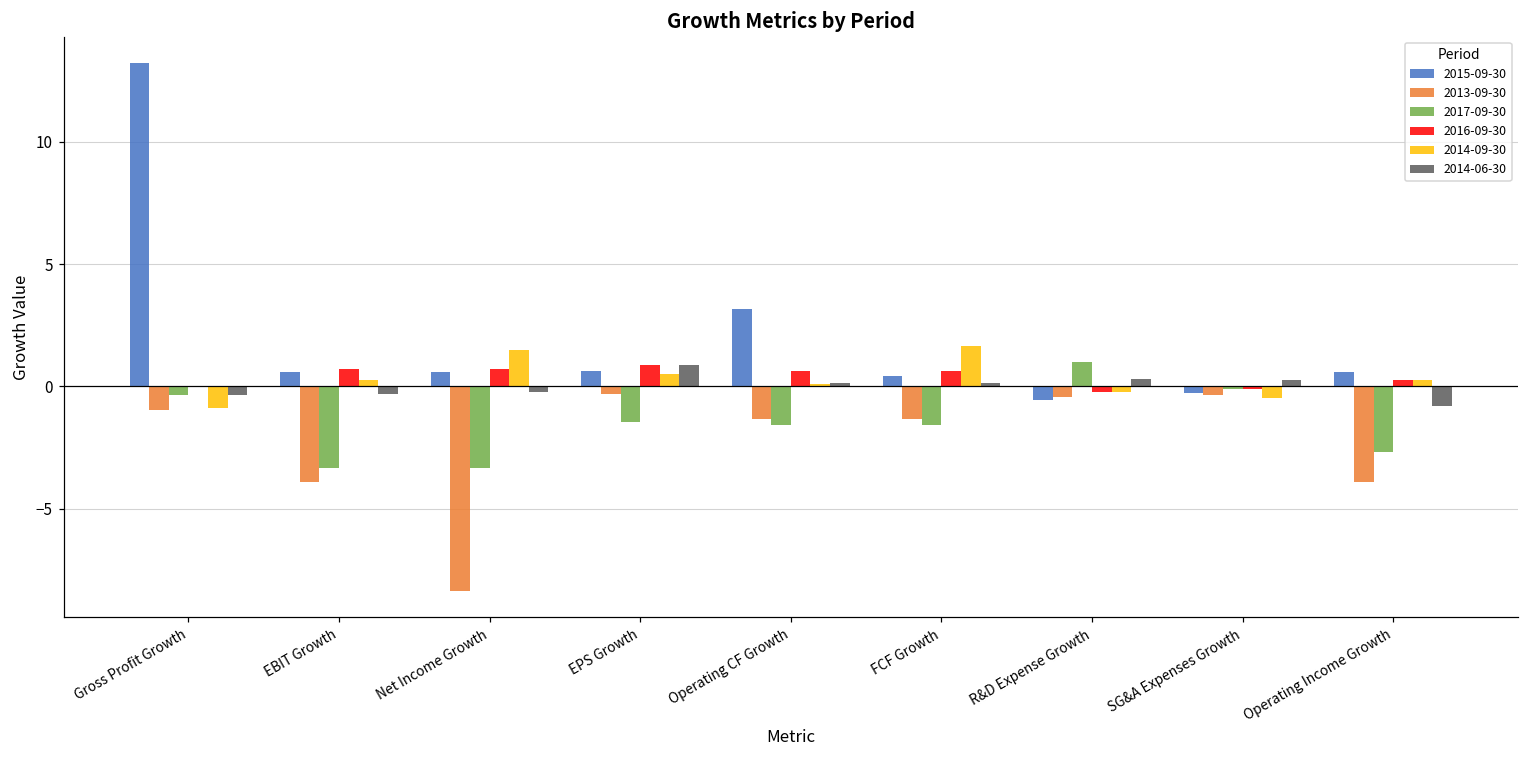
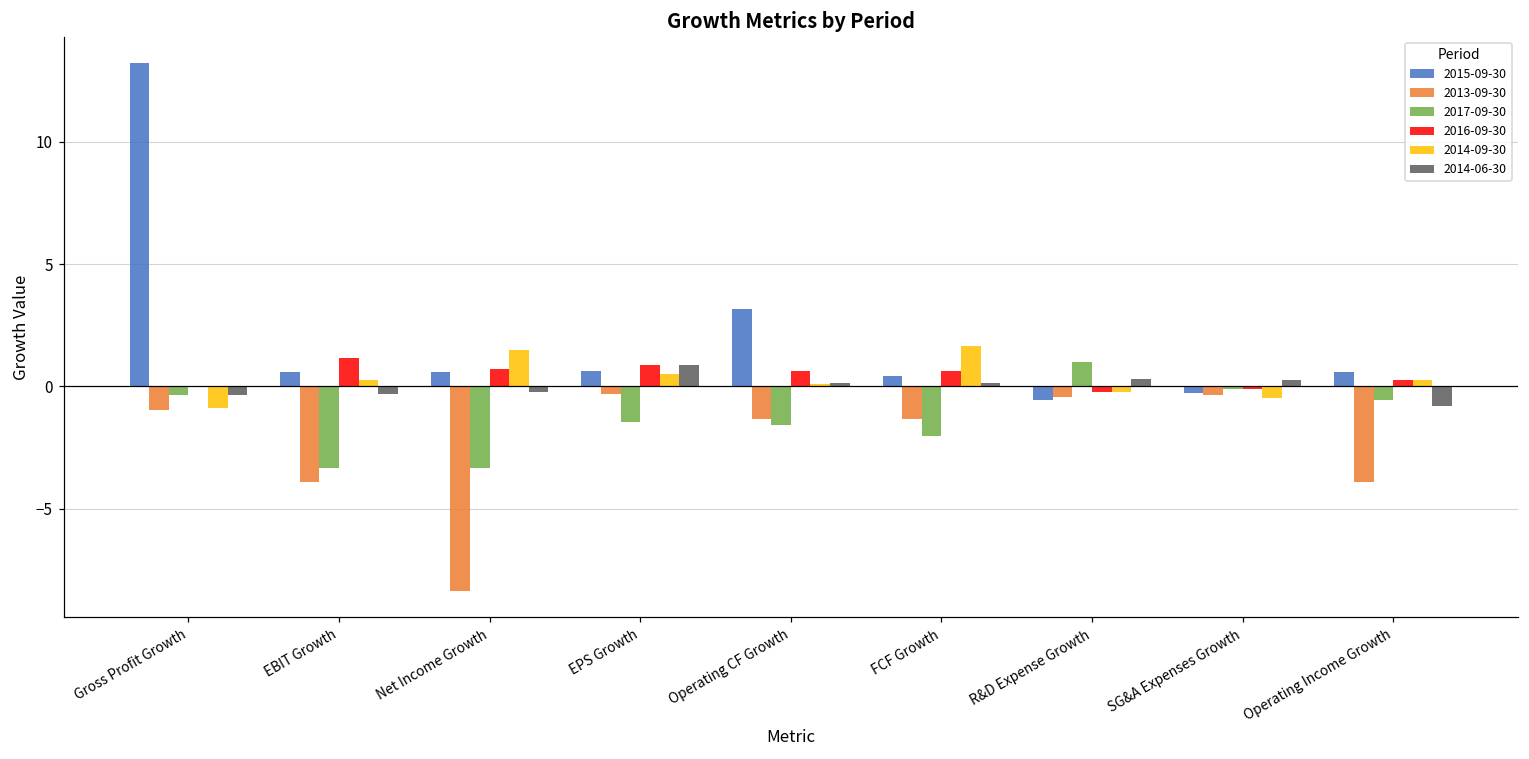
2016-09-30, EBIT Growth: 0.7 -> 1.1
2017-09-30, FCF Growth: -1.6 -> -2.0
2017-09-30, Operating Income Growth: -2.7 -> -0.6
